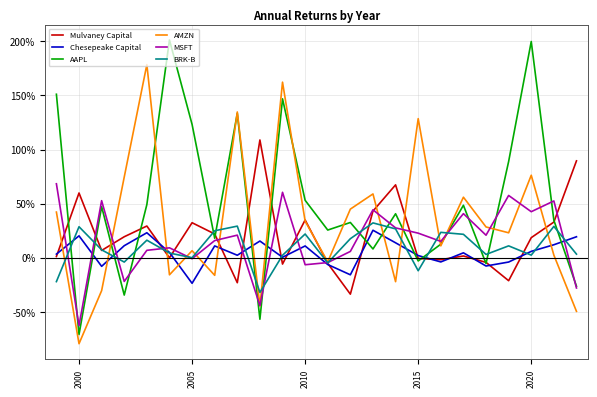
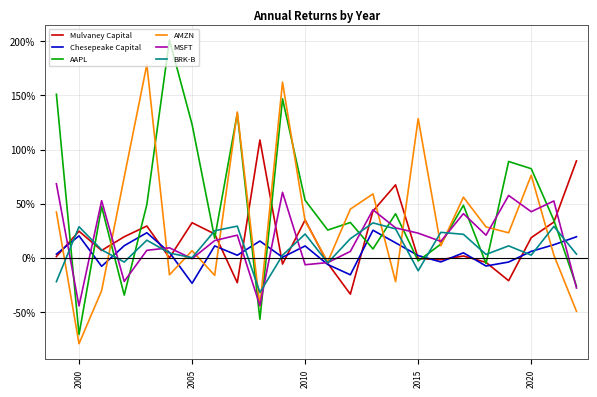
Mulvaney Capital, 2000: 60% -> 25%
MSFT, 2000: -63% -> -45%
AAPL, 2020: 200% -> 82%
